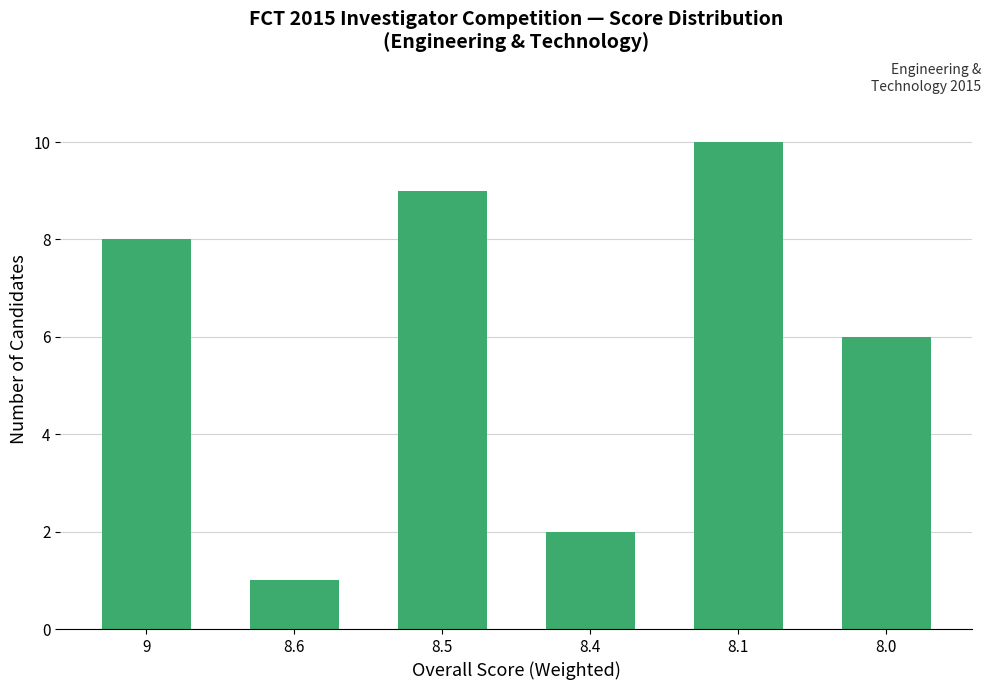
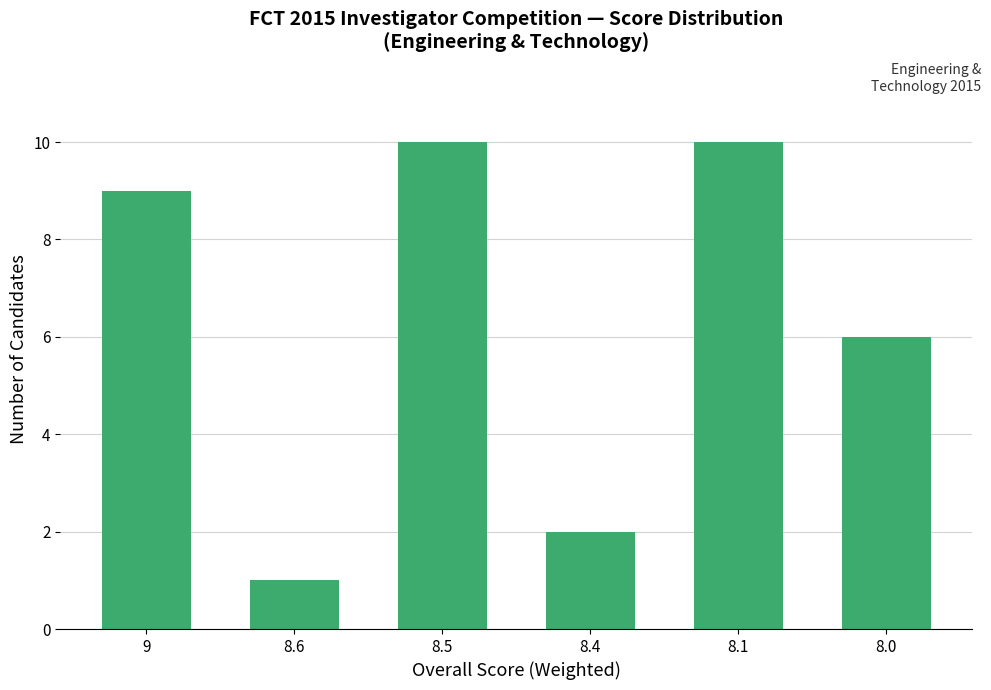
9: 8 -> 9
8.5: 9 -> 10
